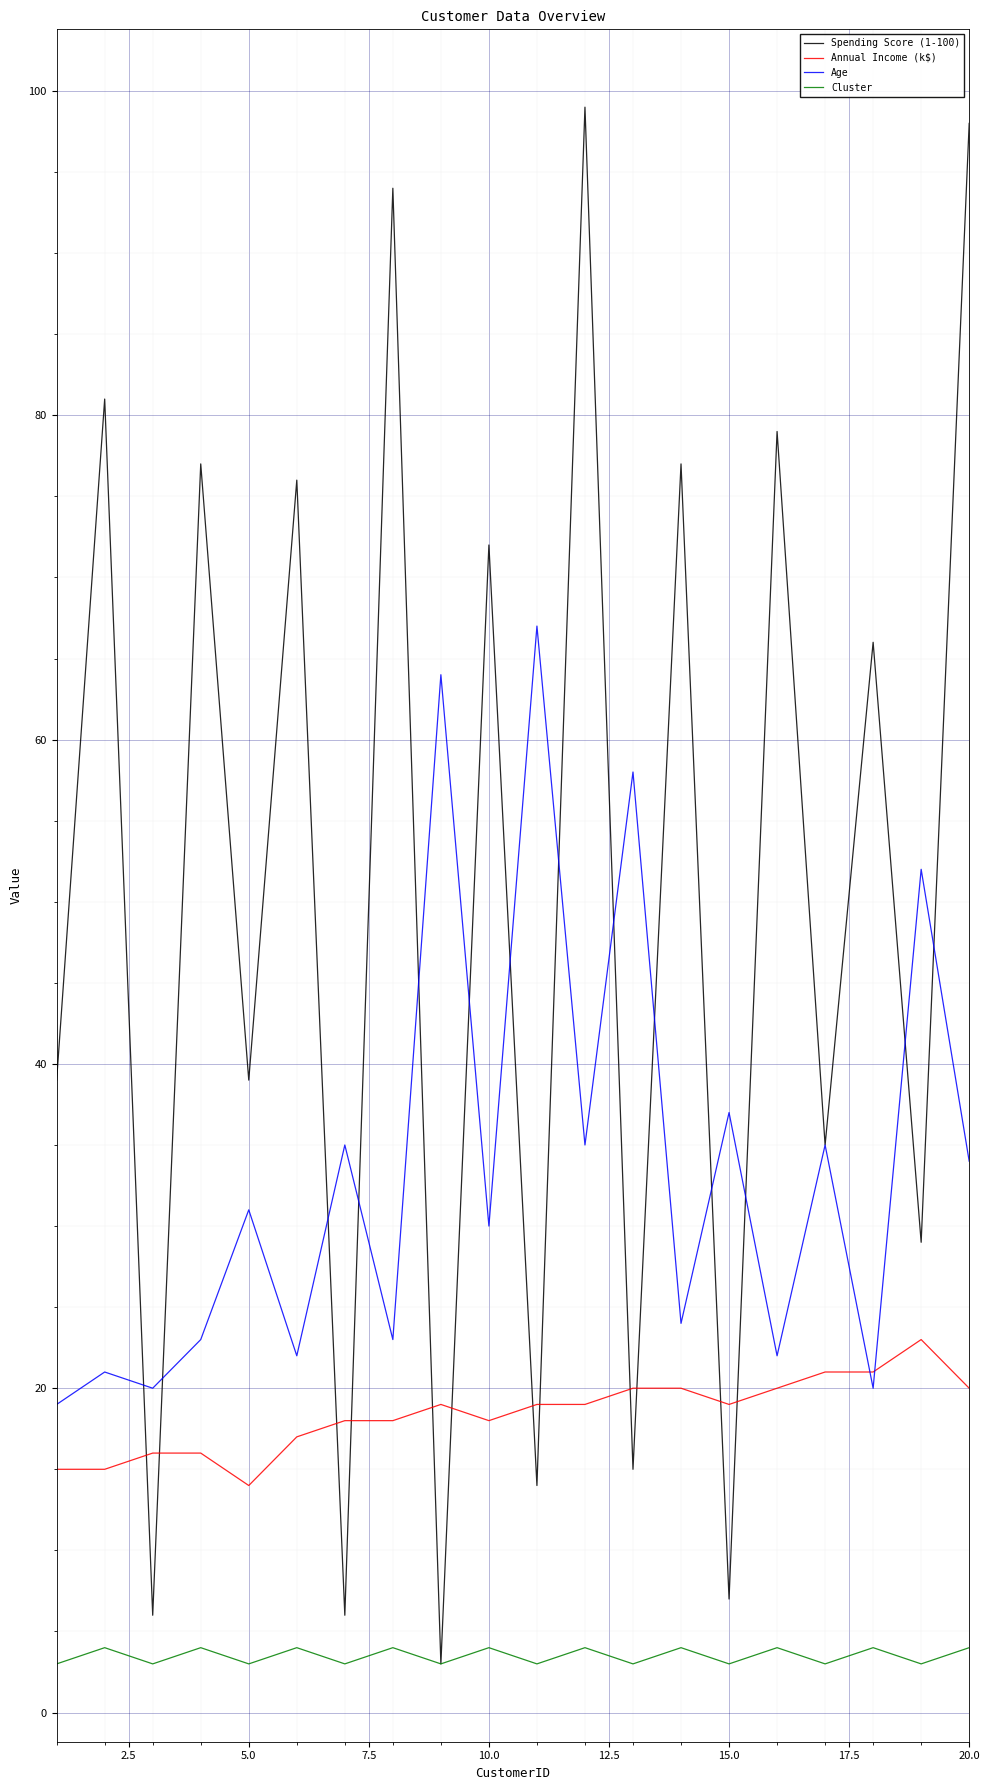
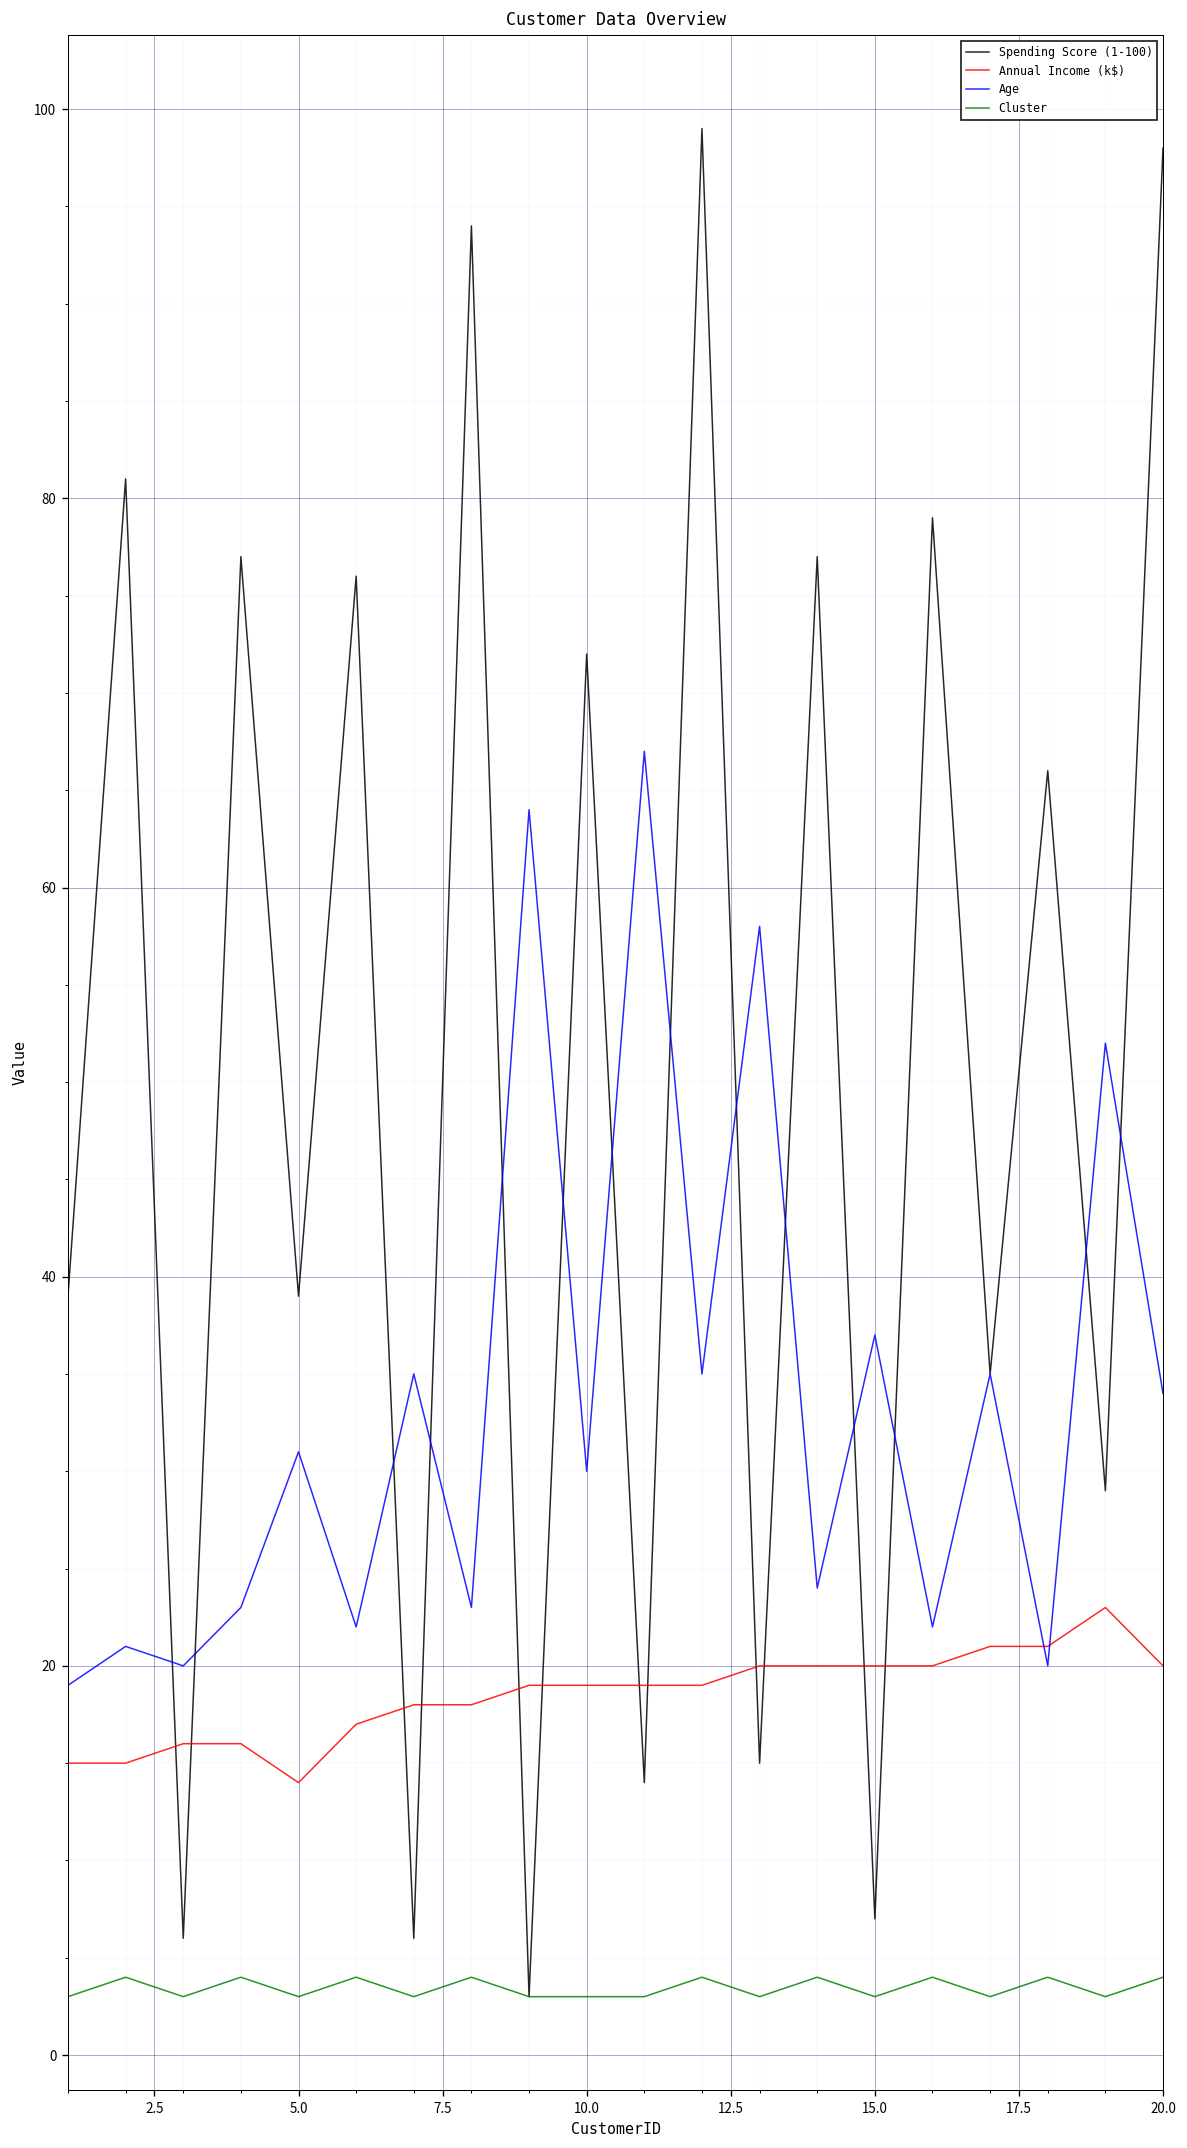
Annual Income (k$), 10.0: 18 -> 19
Cluster, 10.0: 4 -> 3
Annual Income (k$), 15.0: 19 -> 20
